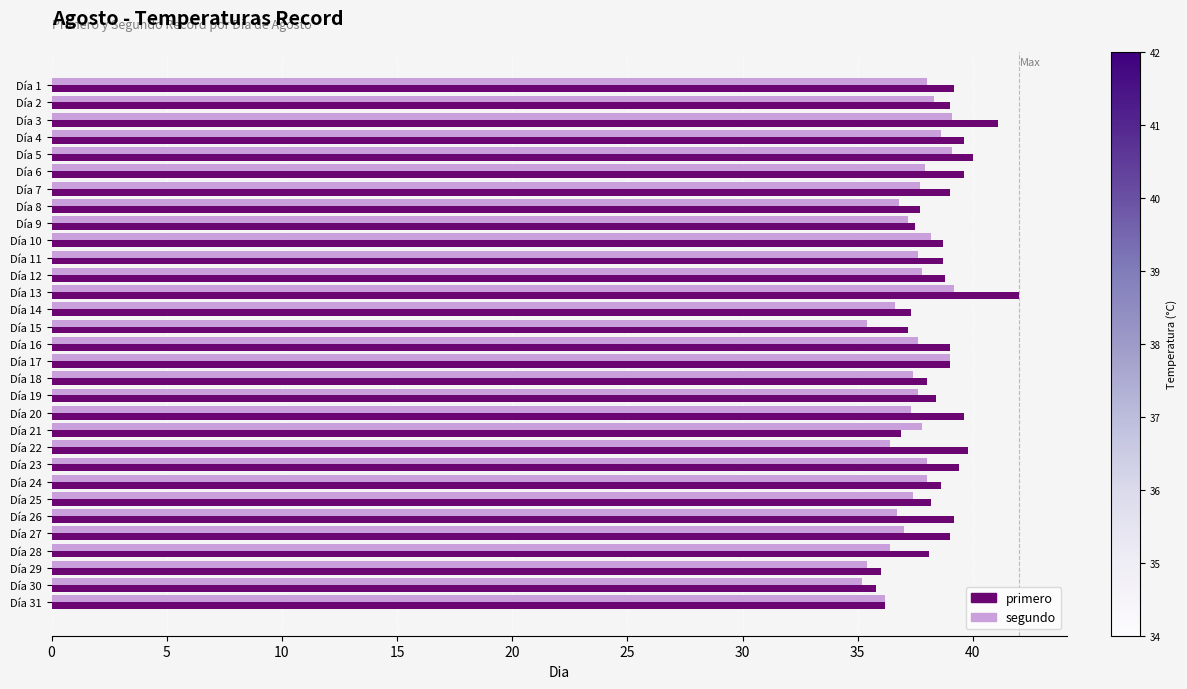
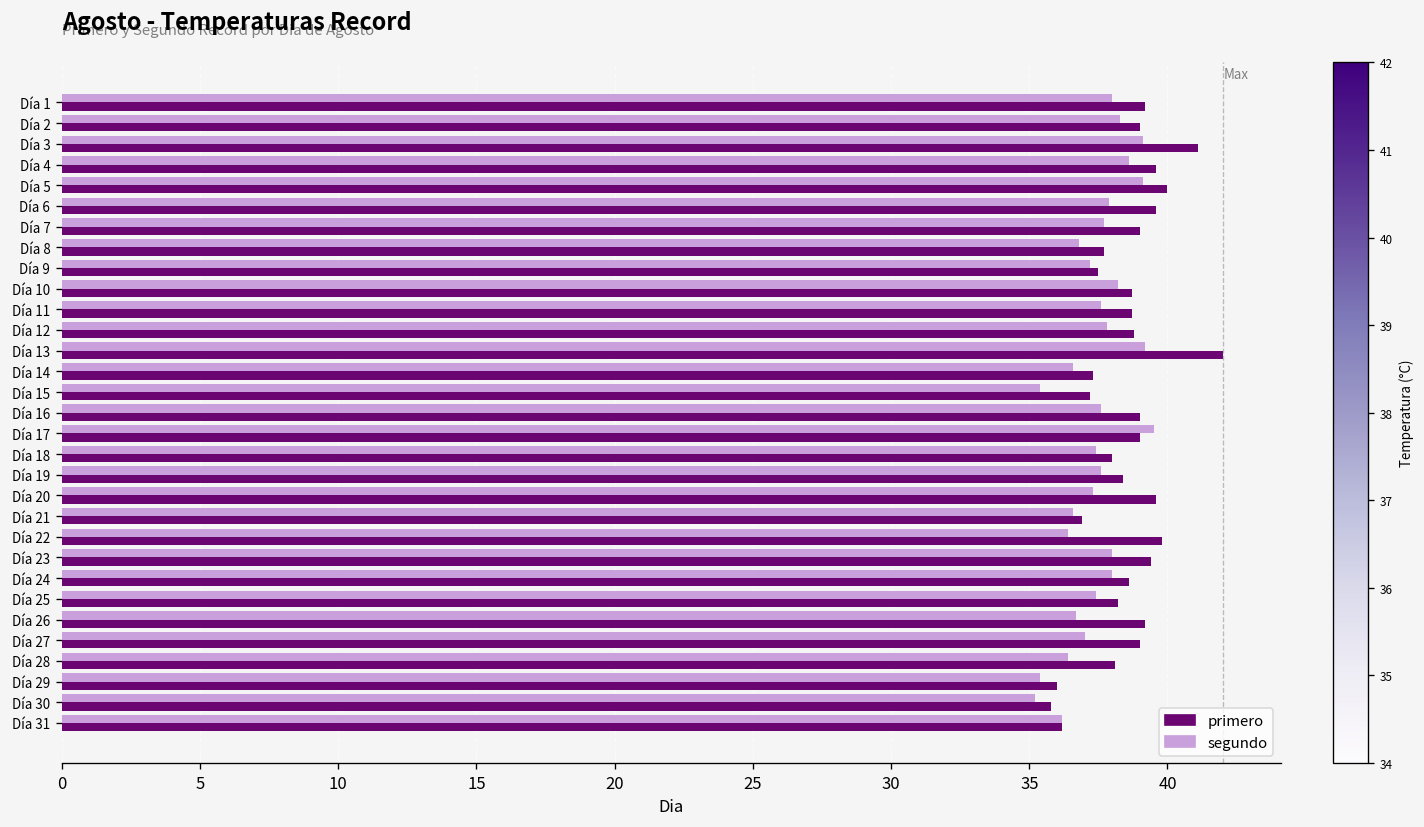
segundo, Día 17: 39.0 -> 39.5
segundo, Día 21: 37.8 -> 36.6
